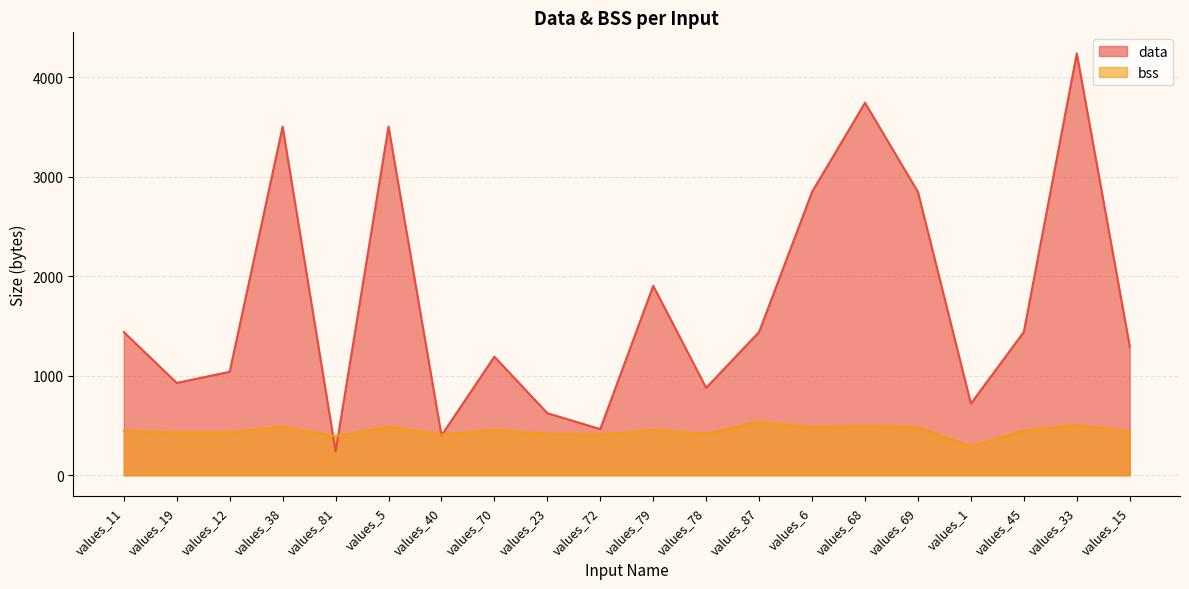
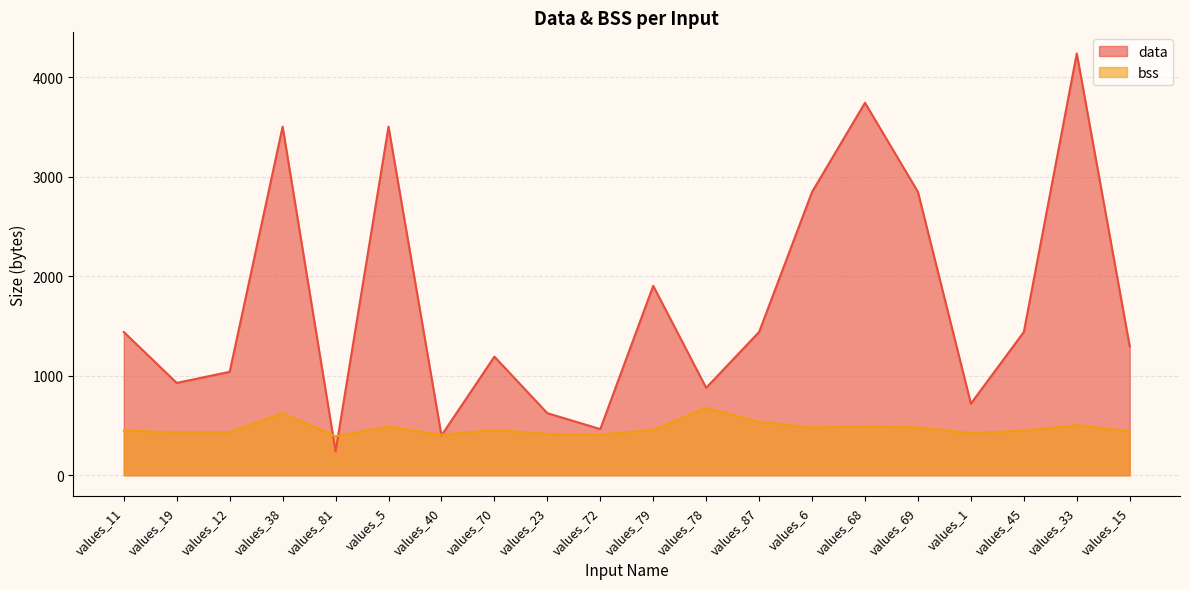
bss, values_38: 500 -> 600
bss, values_78: 400 -> 700
bss, values_1: 300 -> 400
